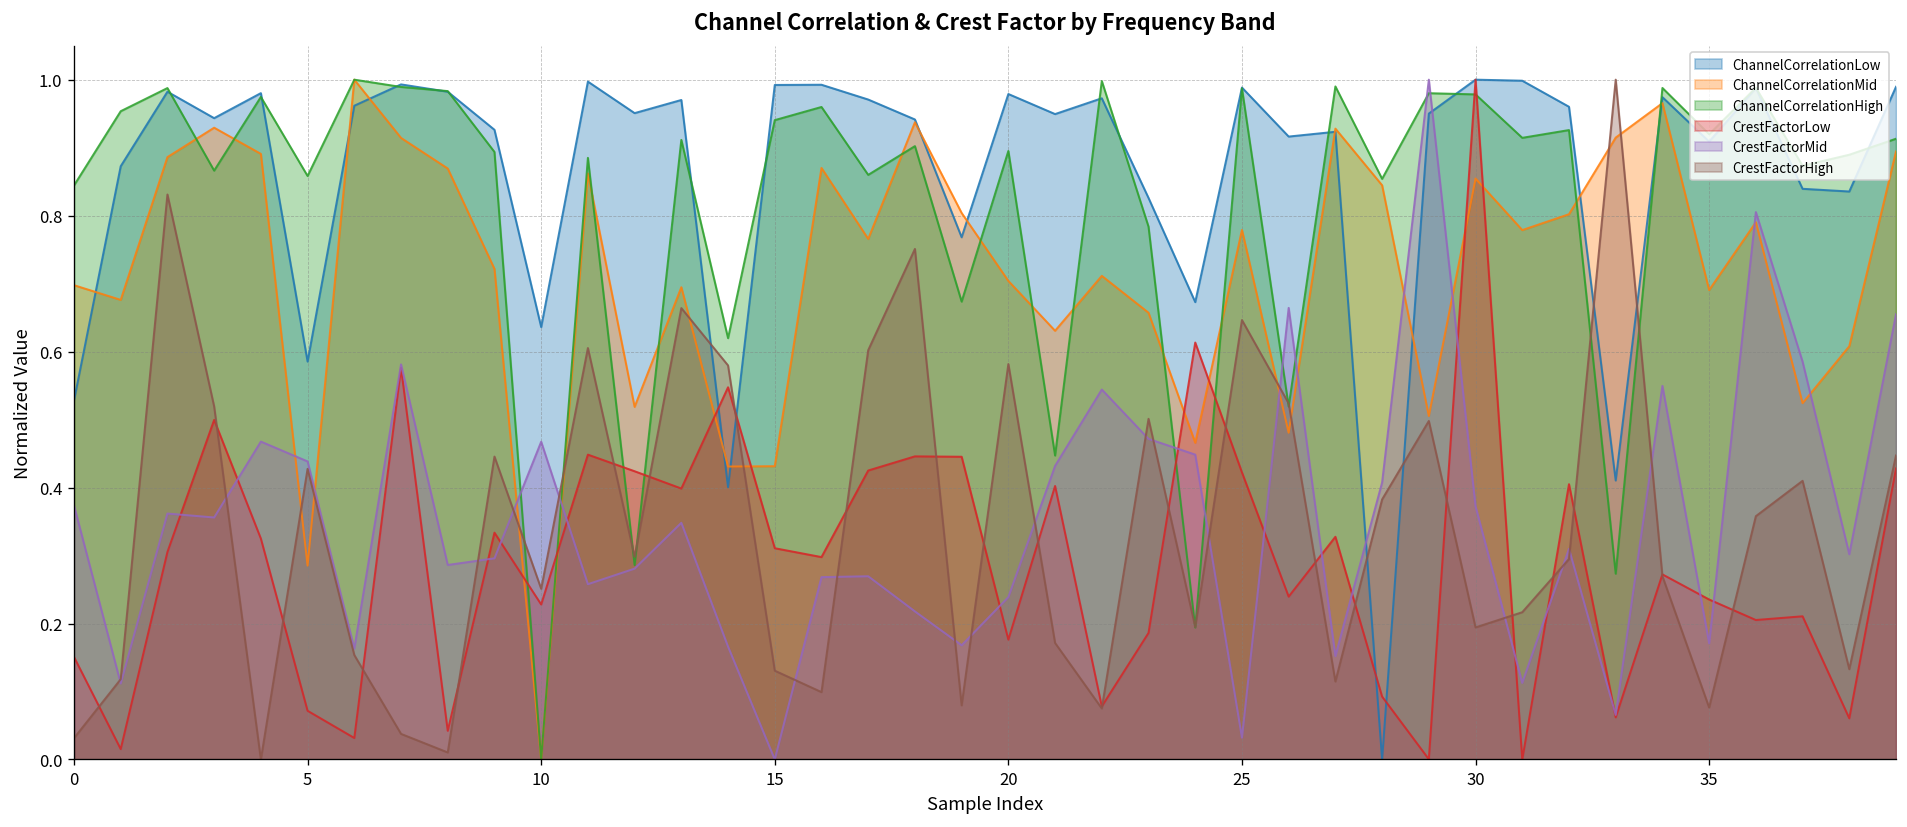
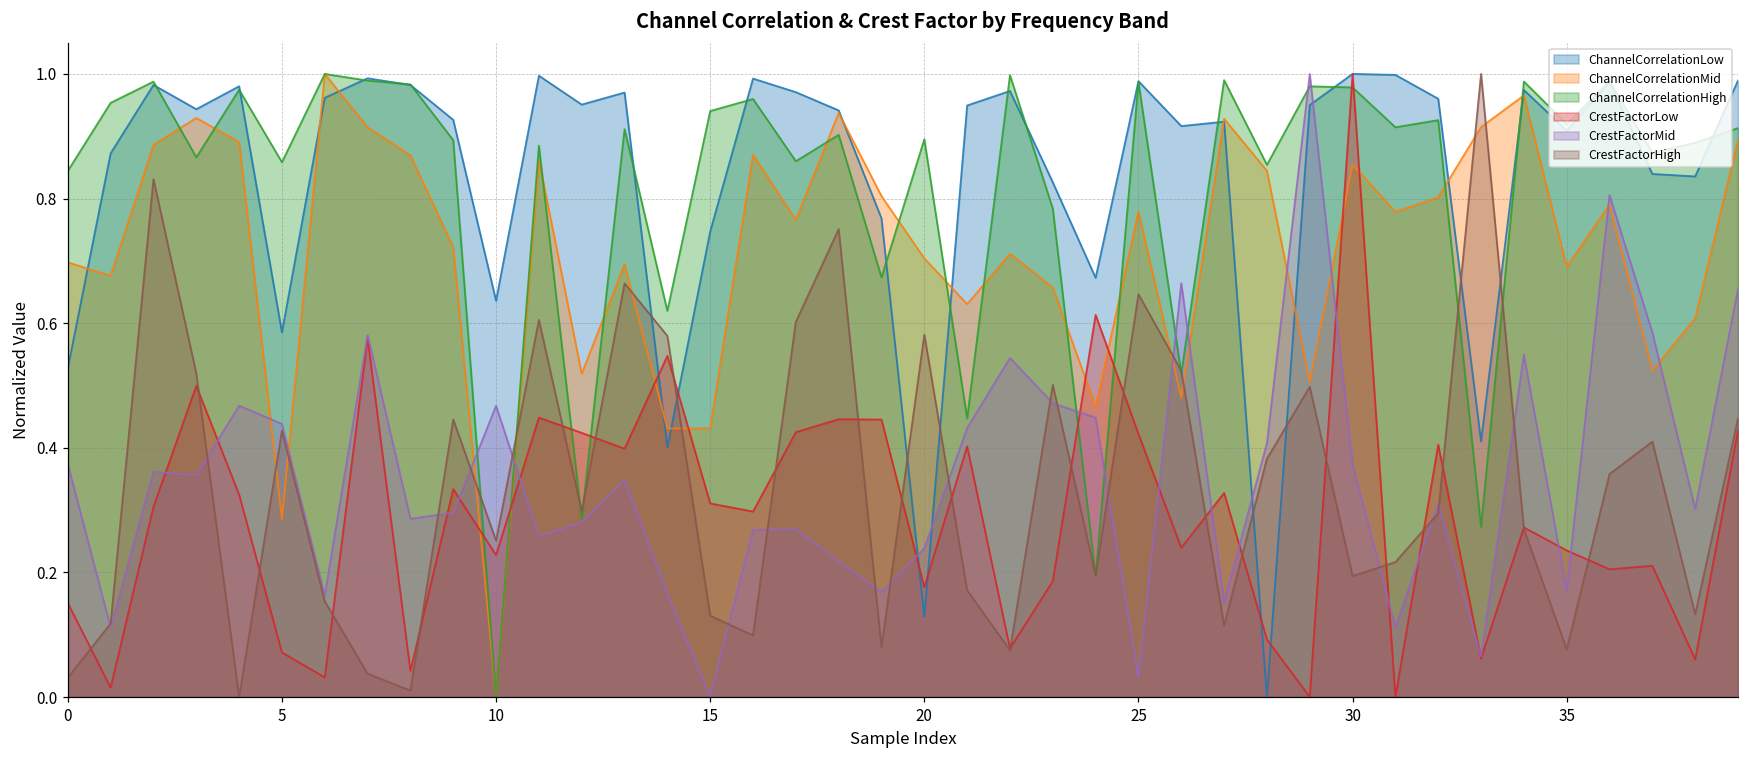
ChannelCorrelationLow, 15: 0.99 -> 0.75
ChannelCorrelationLow, 20: 0.98 -> 0.13
